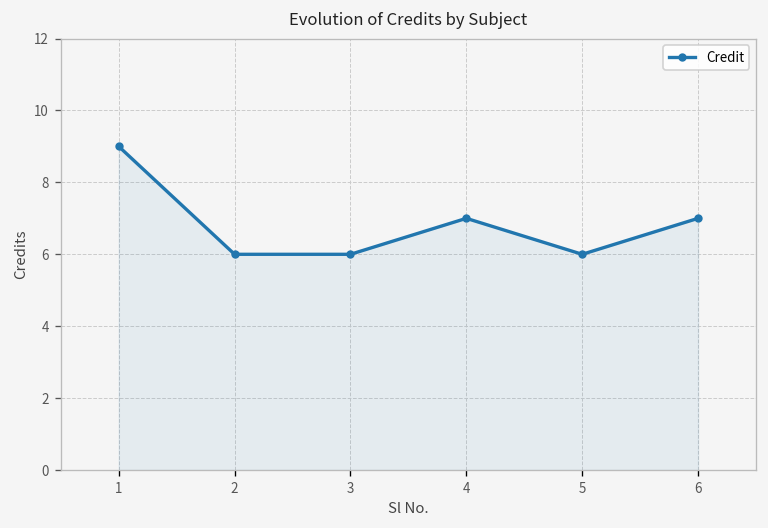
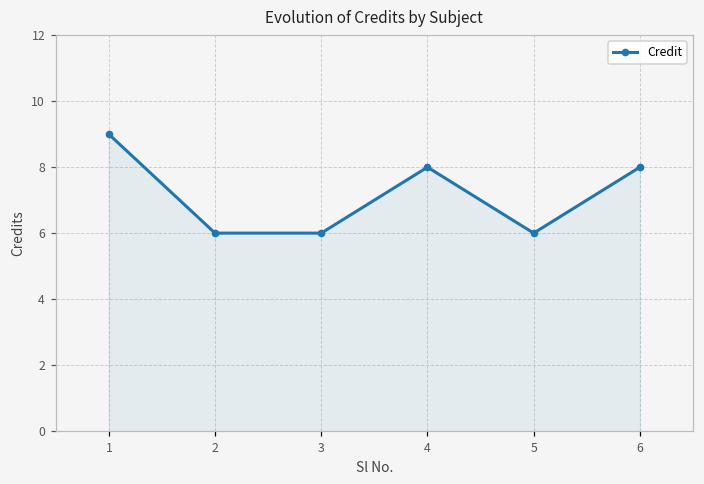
4: 7 -> 8
6: 7 -> 8
